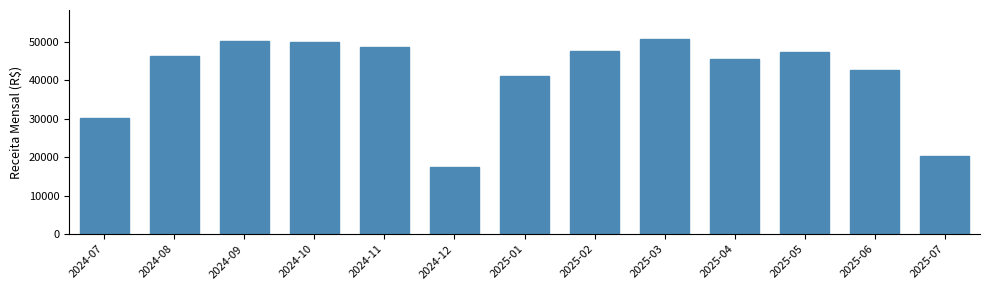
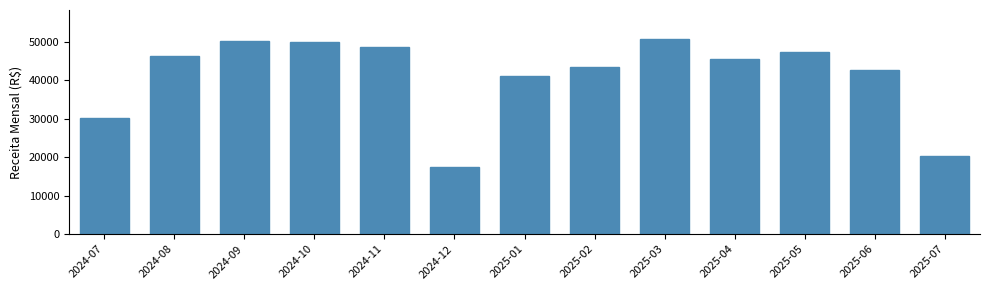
2025-02: 48000 -> 43000
